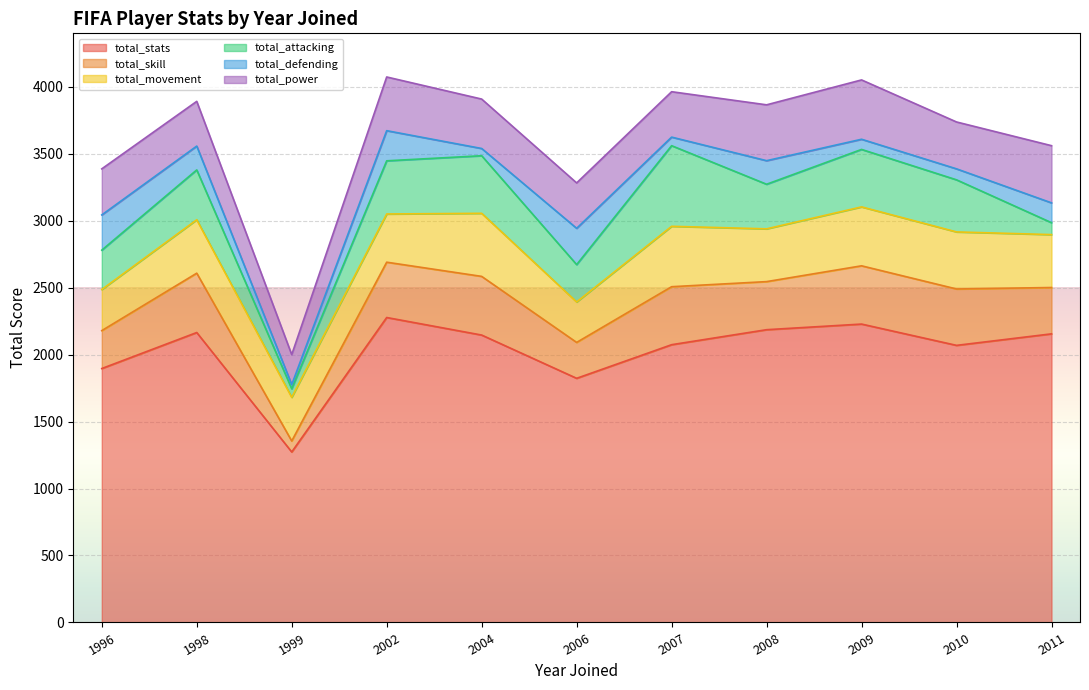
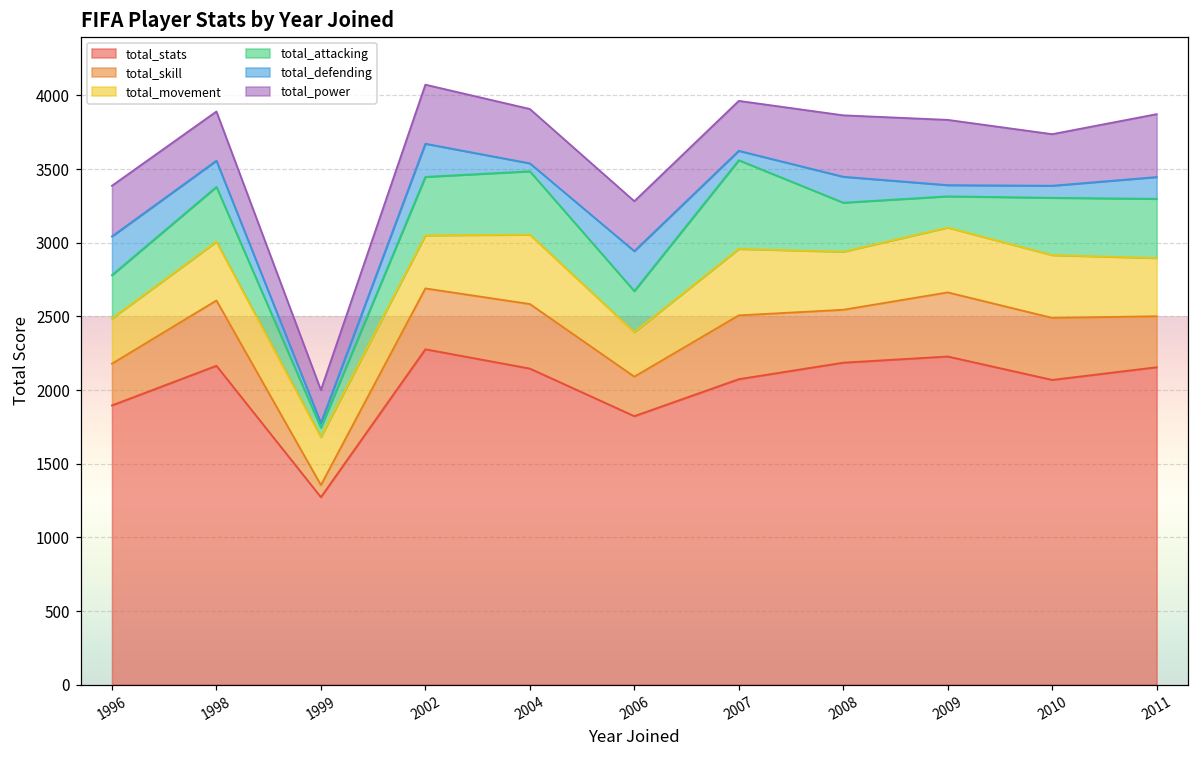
total_attacking, 2009: 430 -> 210
total_attacking, 2011: 90 -> 400
